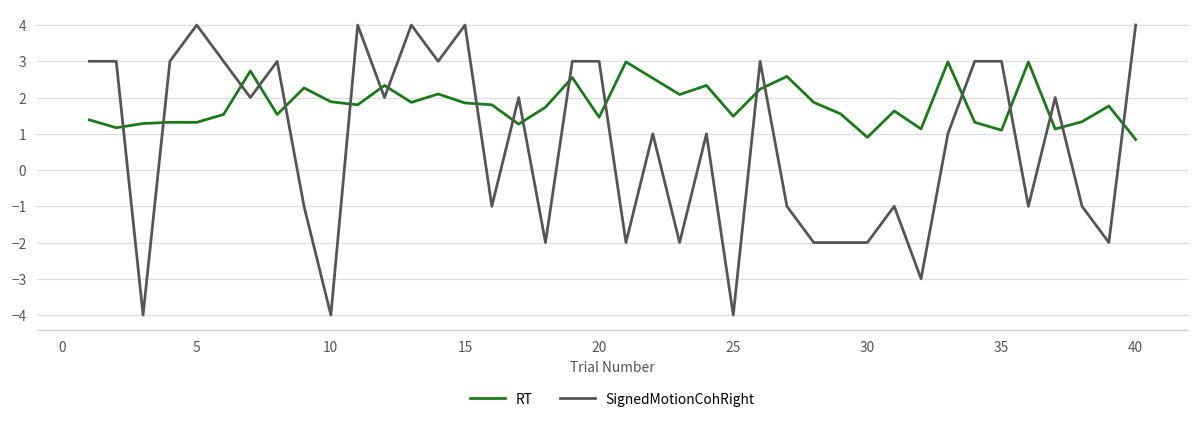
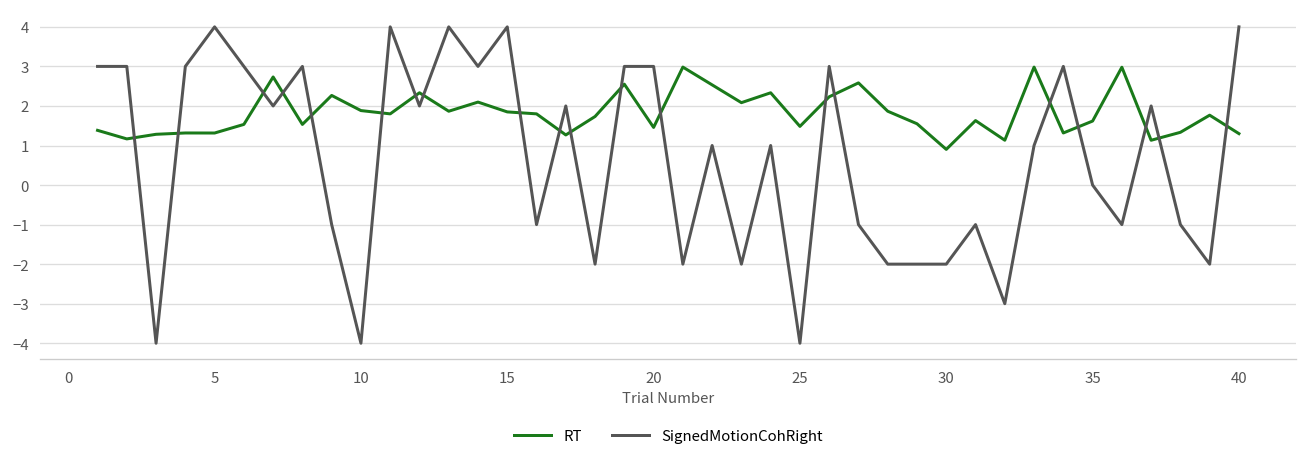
RT, 35: 1.1 -> 1.6
SignedMotionCohRight, 35: 3 -> 0
RT, 40: 0.8 -> 1.3
